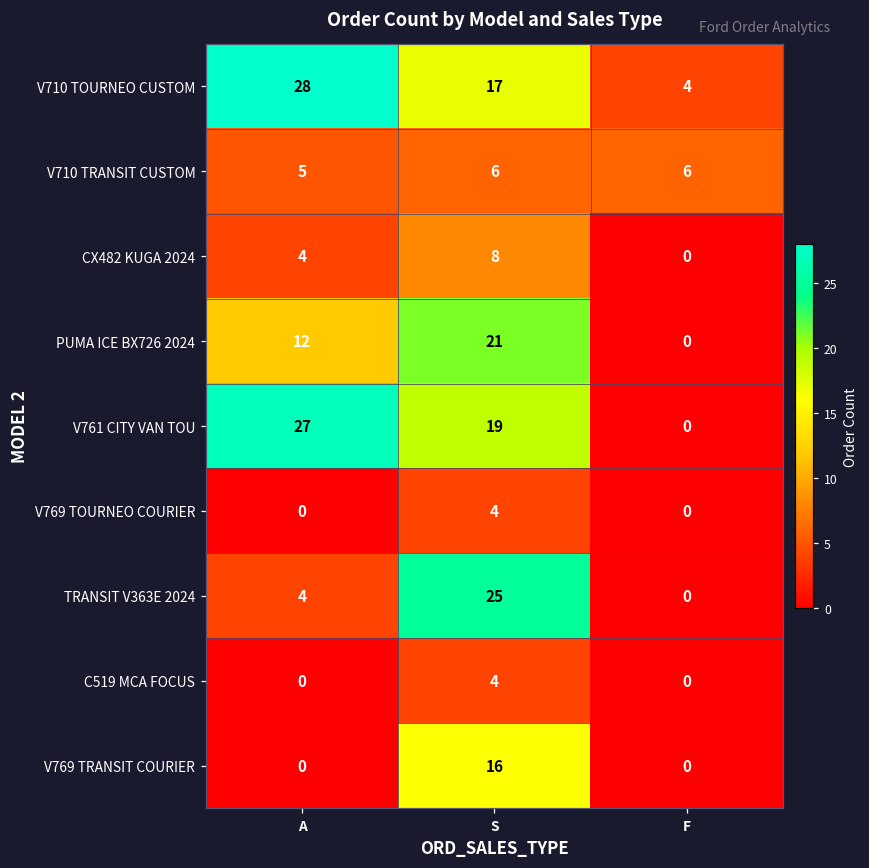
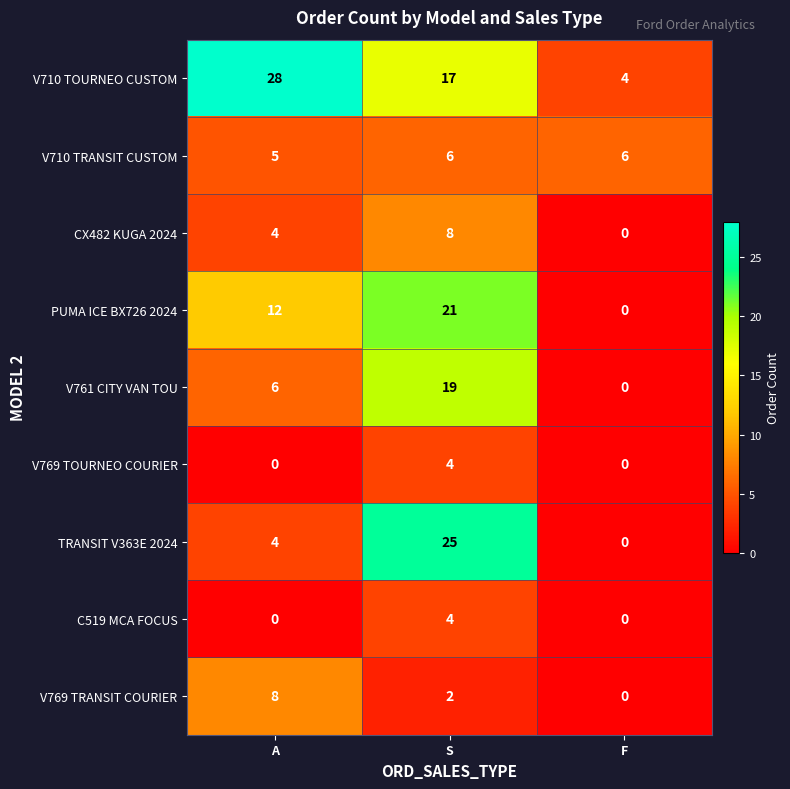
V761 CITY VAN TOU, A: 27 -> 6
V769 TRANSIT COURIER, A: 0 -> 8
V769 TRANSIT COURIER, S: 16 -> 2
